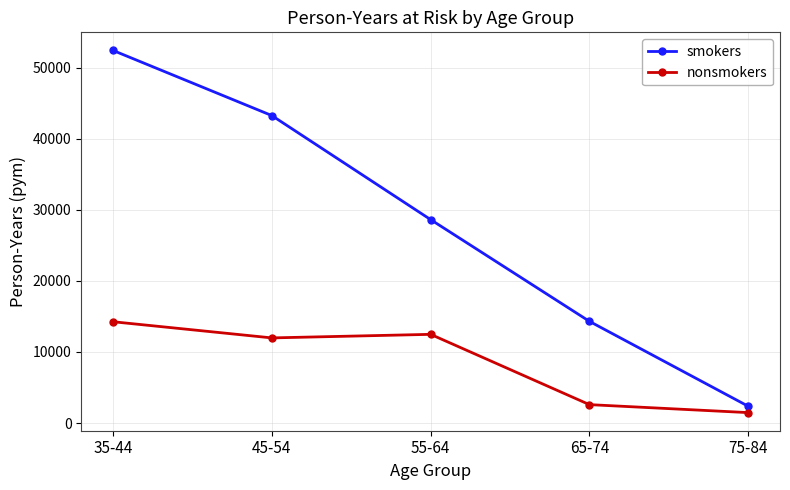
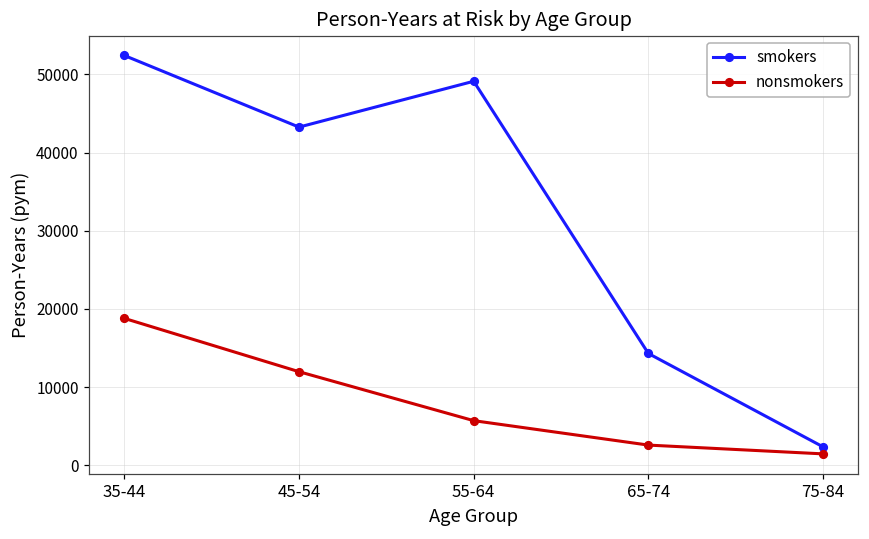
nonsmokers, 35-44: 14000 -> 19000
smokers, 55-64: 29000 -> 49000
nonsmokers, 55-64: 12000 -> 6000
